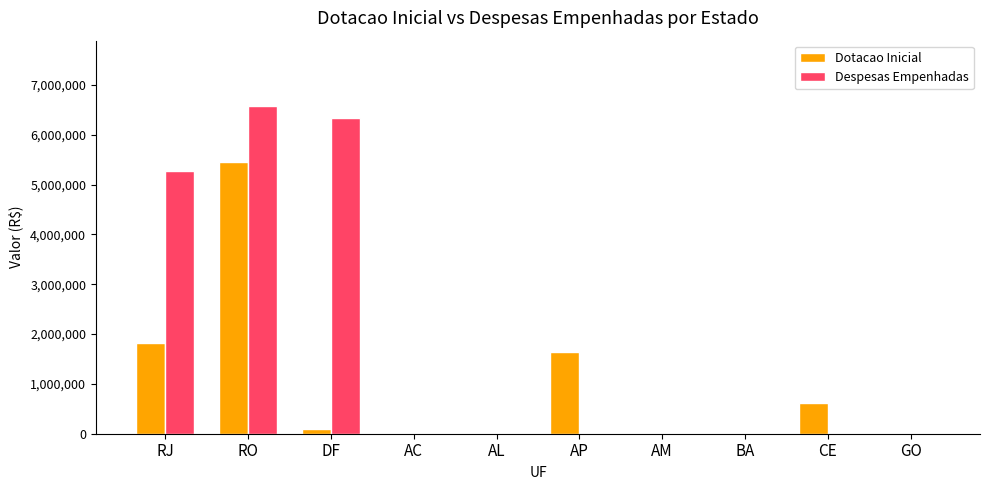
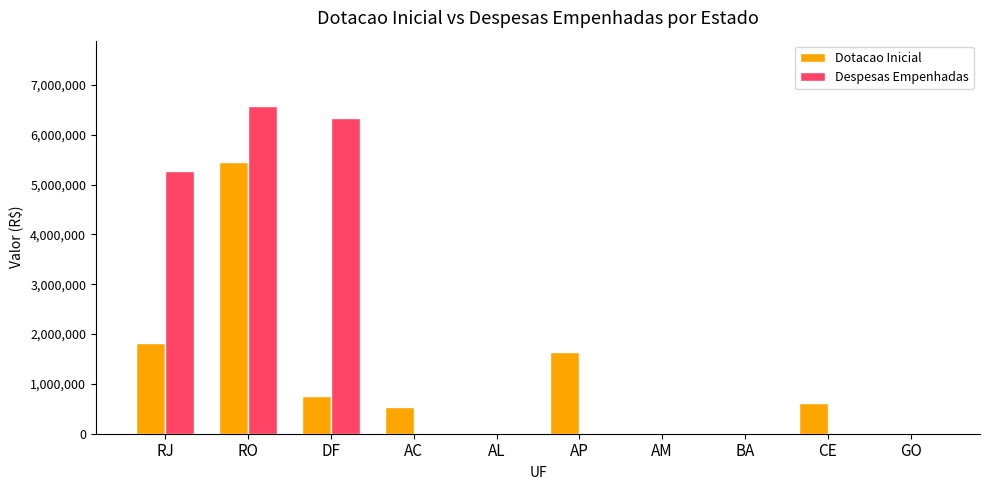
Dotacao Inicial, DF: 100,000 -> 800,000
Dotacao Inicial, AC: 0 -> 500,000
